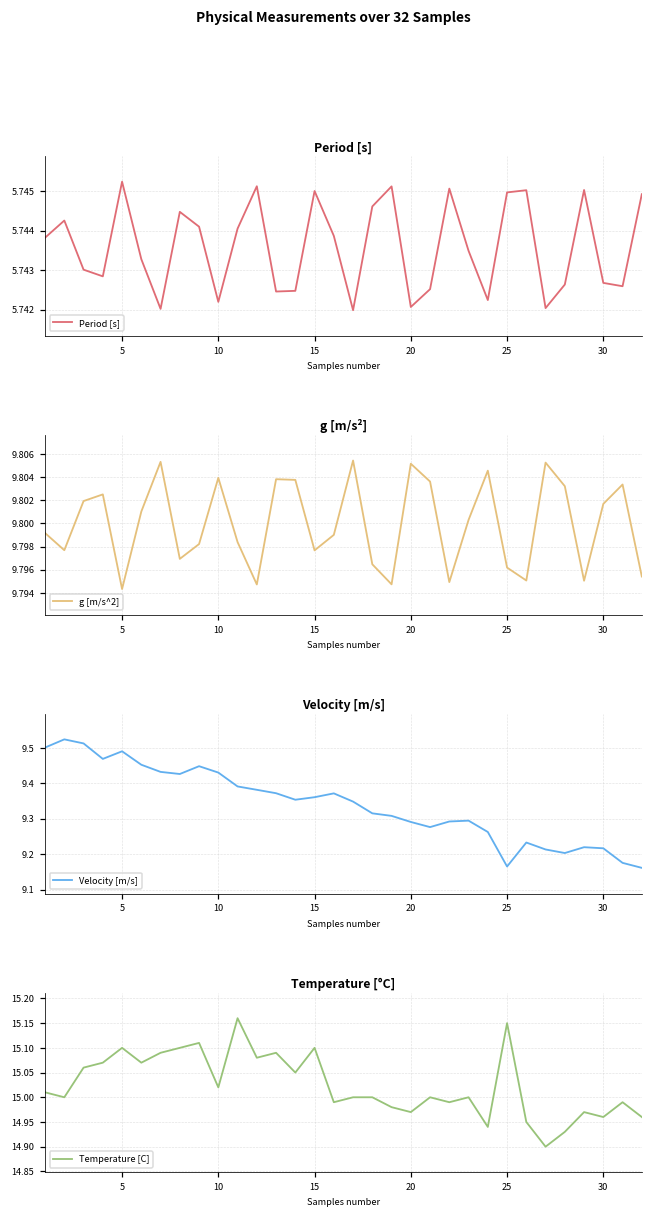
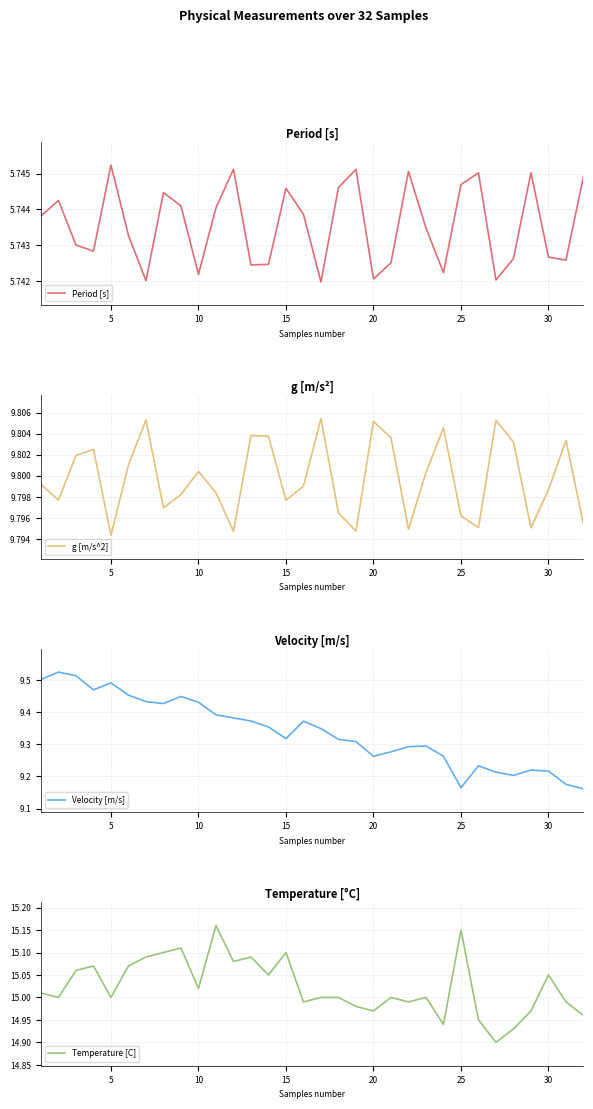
Period [s], 15: 5.7450 -> 5.7446
Period [s], 25: 5.7450 -> 5.7447
g [m/s²], 10: 9.8039 -> 9.8004
g [m/s²], 30: 9.8017 -> 9.7987
Velocity [m/s], 15: 9.36 -> 9.32
Velocity [m/s], 20: 9.29 -> 9.26
Temperature [°C], 5: 15.1 -> 15.0
Temperature [°C], 30: 14.96 -> 15.05
